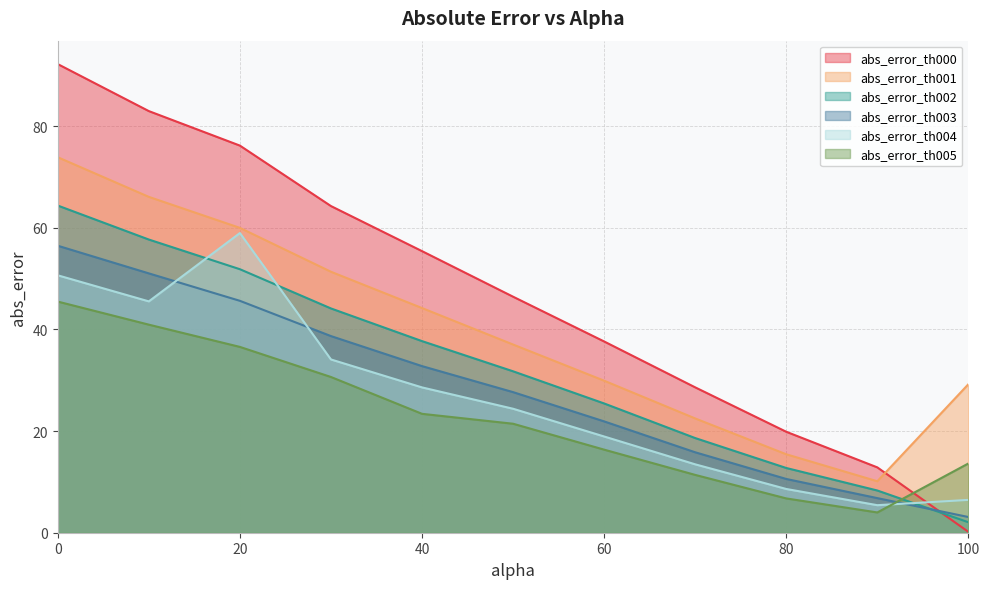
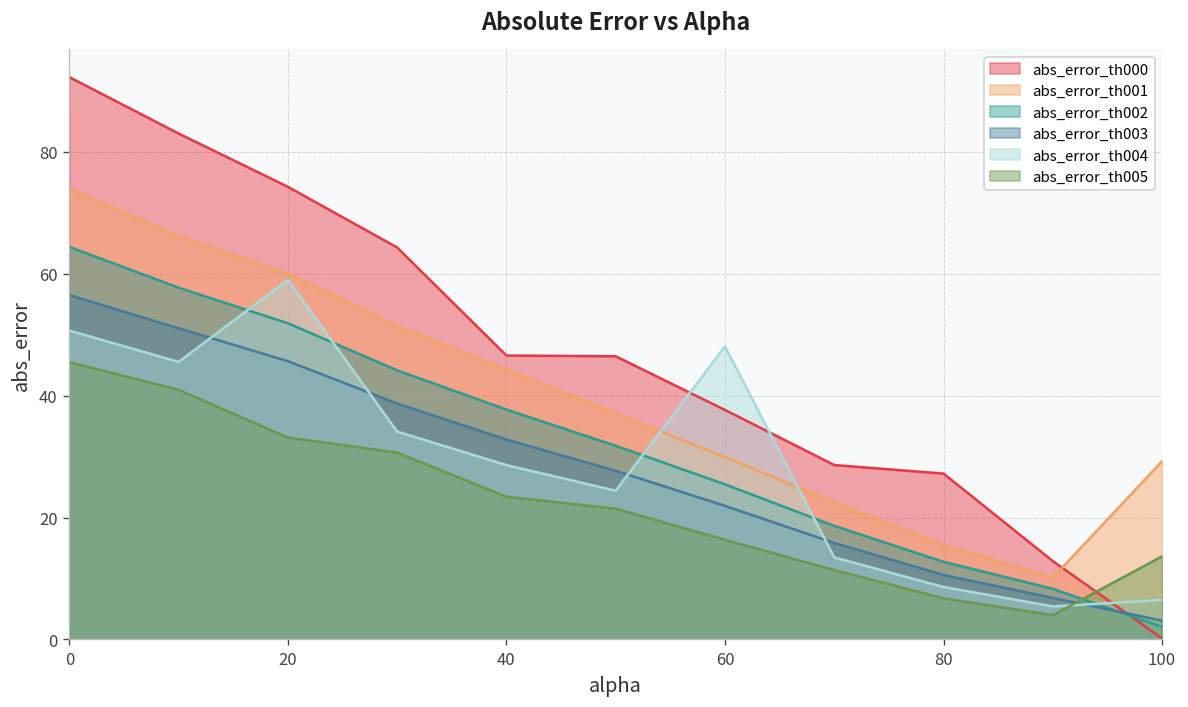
abs_error_th000, 20: 76 -> 74
abs_error_th005, 20: 37 -> 33
abs_error_th000, 40: 55 -> 47
abs_error_th004, 60: 19 -> 48
abs_error_th000, 80: 20 -> 27
